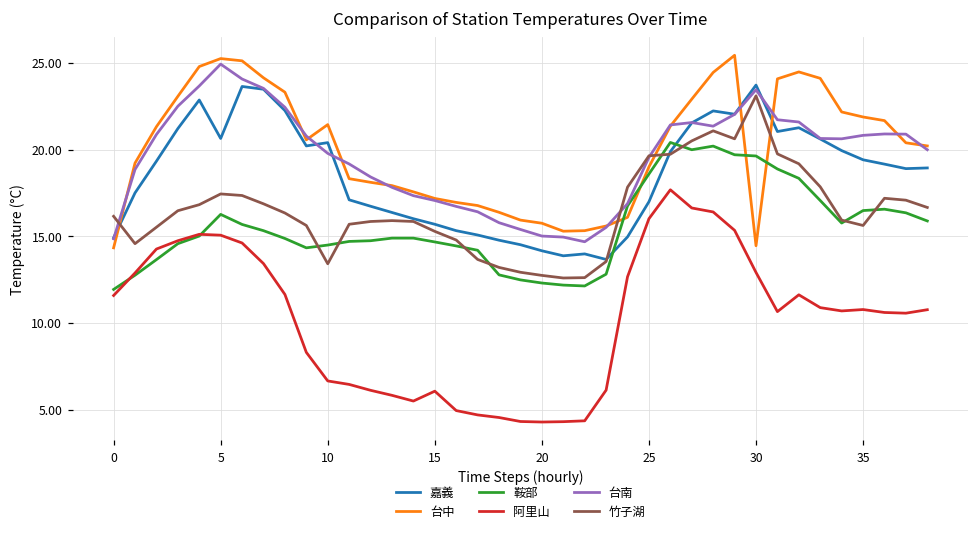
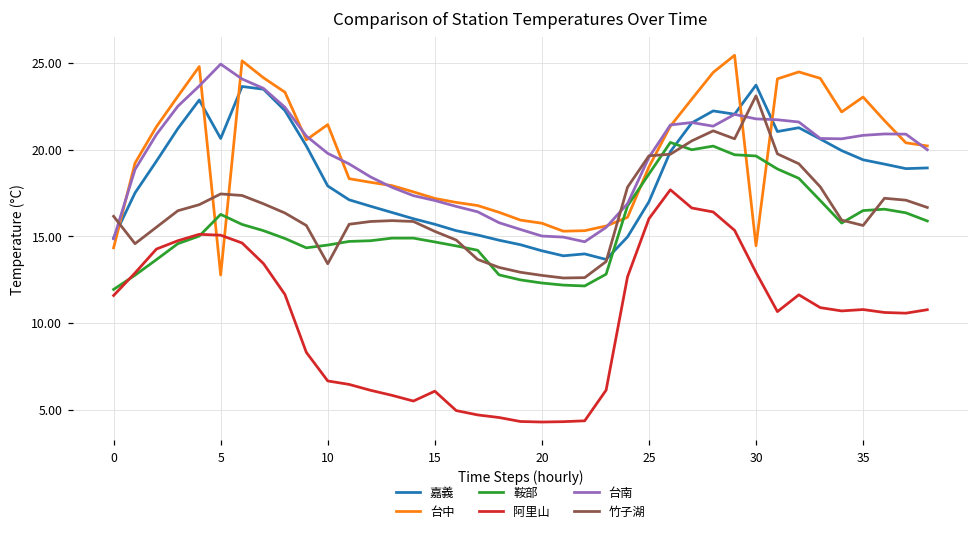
台中, 5: 25.3 -> 12.8
嘉義, 10: 20.4 -> 17.9
台南, 30: 23.5 -> 21.8
台中, 35: 21.9 -> 23.0
